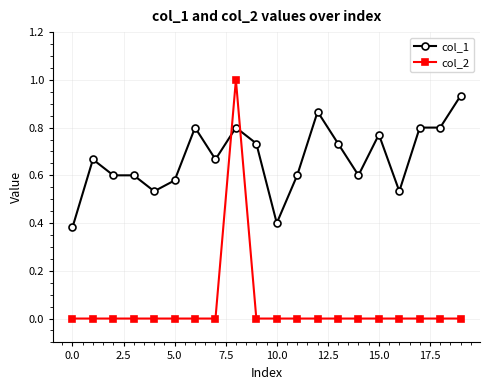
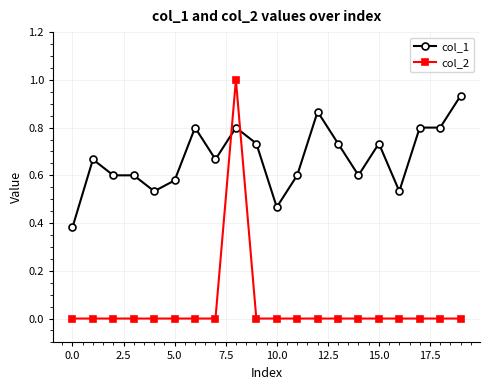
col_1, 10.0: 0.40 -> 0.47
col_1, 15.0: 0.77 -> 0.73
